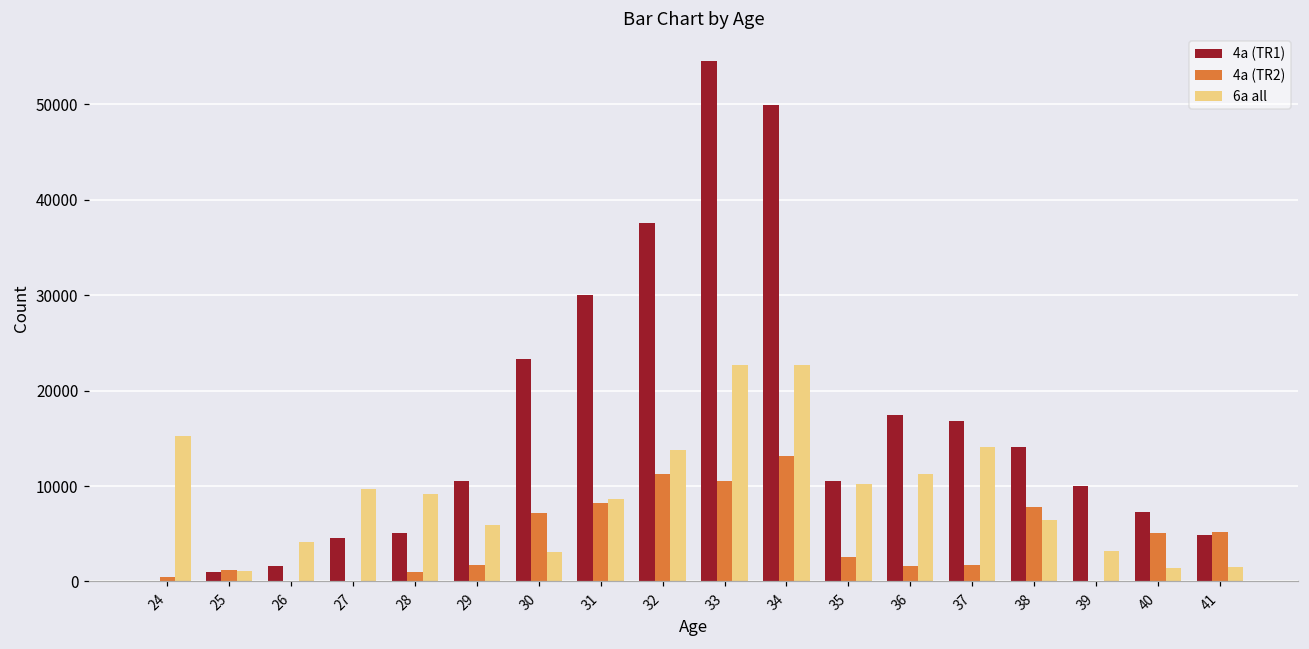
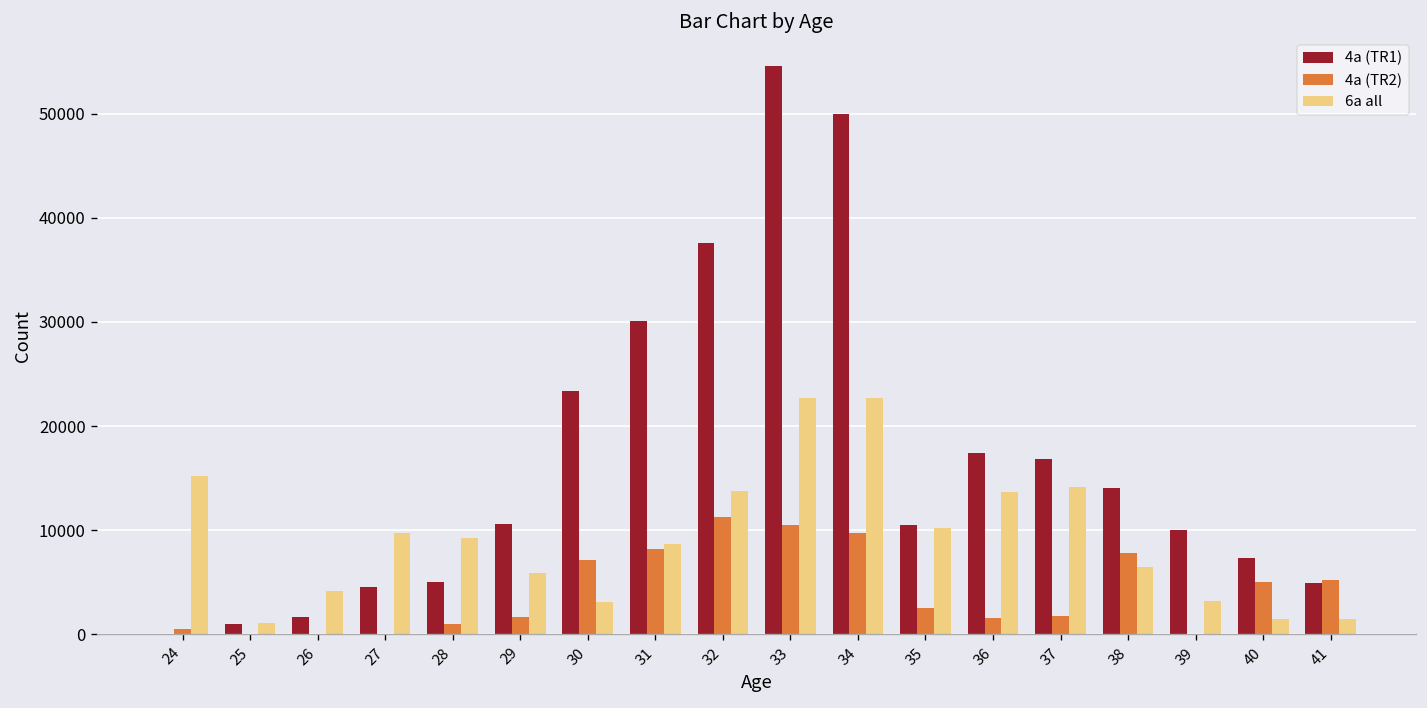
4a (TR2), 25: 1000 -> 0
4a (TR2), 34: 13000 -> 10000
6a all, 36: 11000 -> 14000
